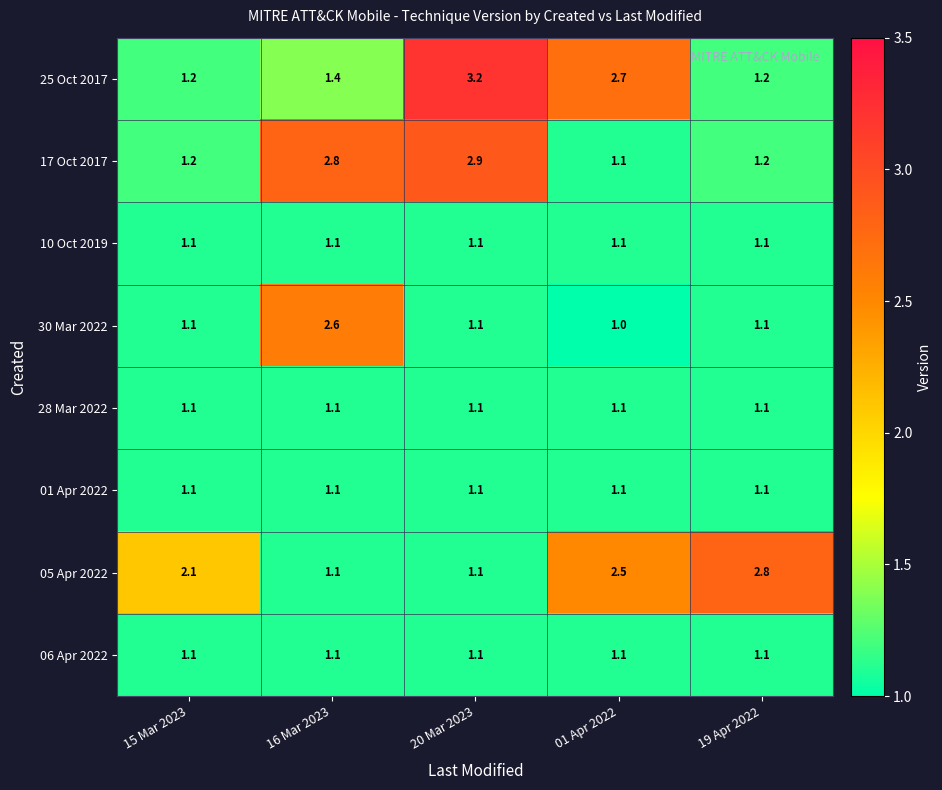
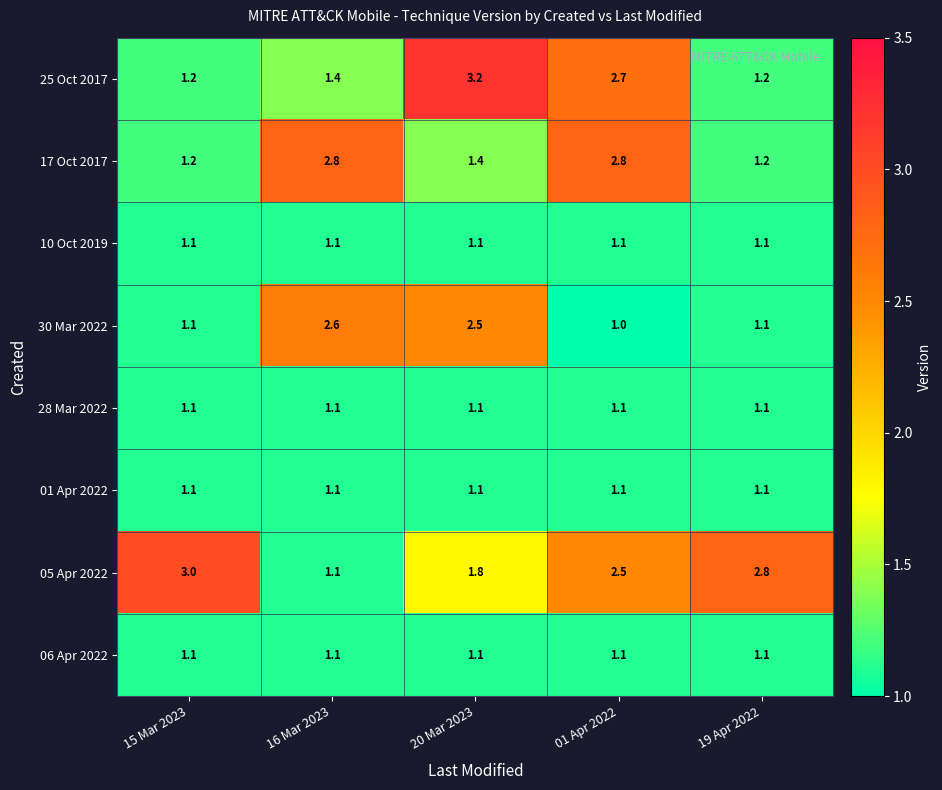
17 Oct 2017, 20 Mar 2023: 2.9 -> 1.4
17 Oct 2017, 01 Apr 2022: 1.1 -> 2.8
30 Mar 2022, 20 Mar 2023: 1.1 -> 2.5
05 Apr 2022, 15 Mar 2023: 2.1 -> 3.0
05 Apr 2022, 20 Mar 2023: 1.1 -> 1.8
